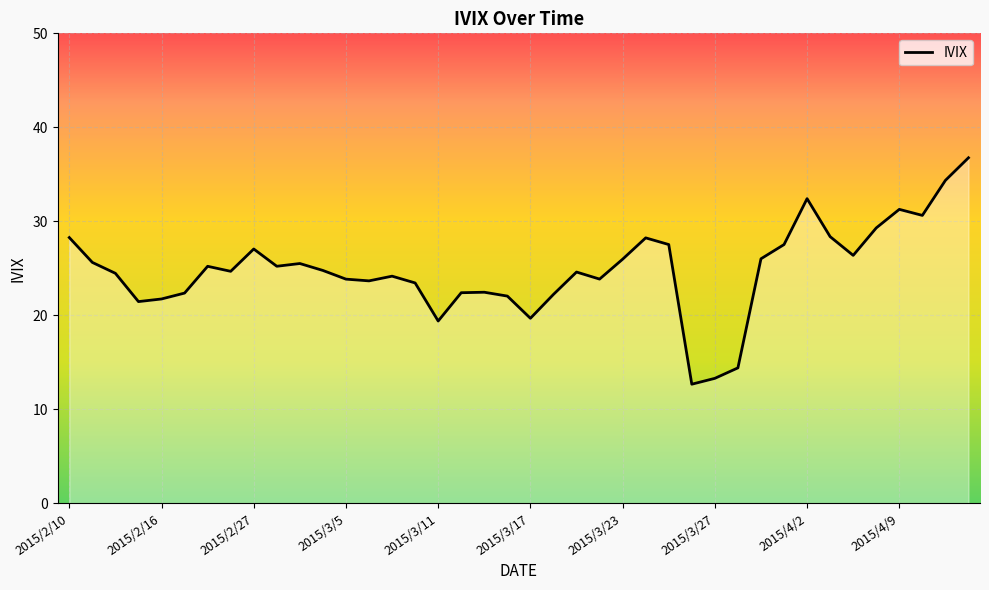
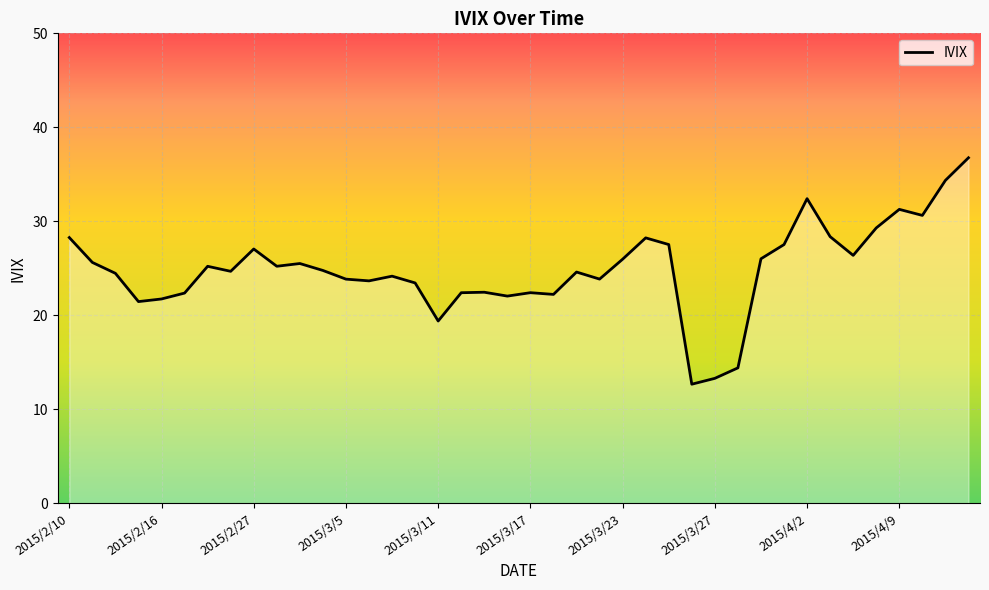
2015/3/17: 20 -> 22
